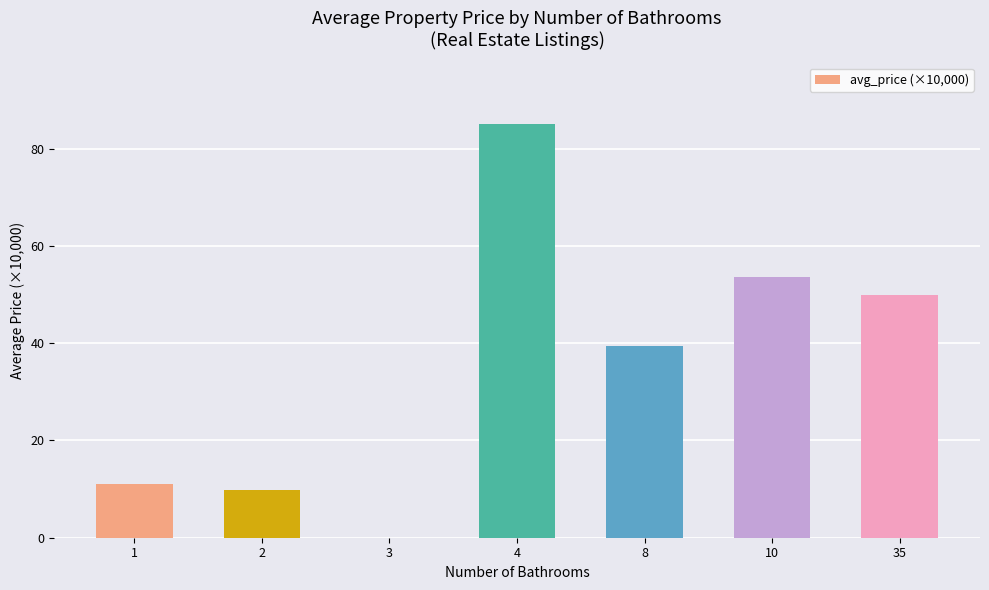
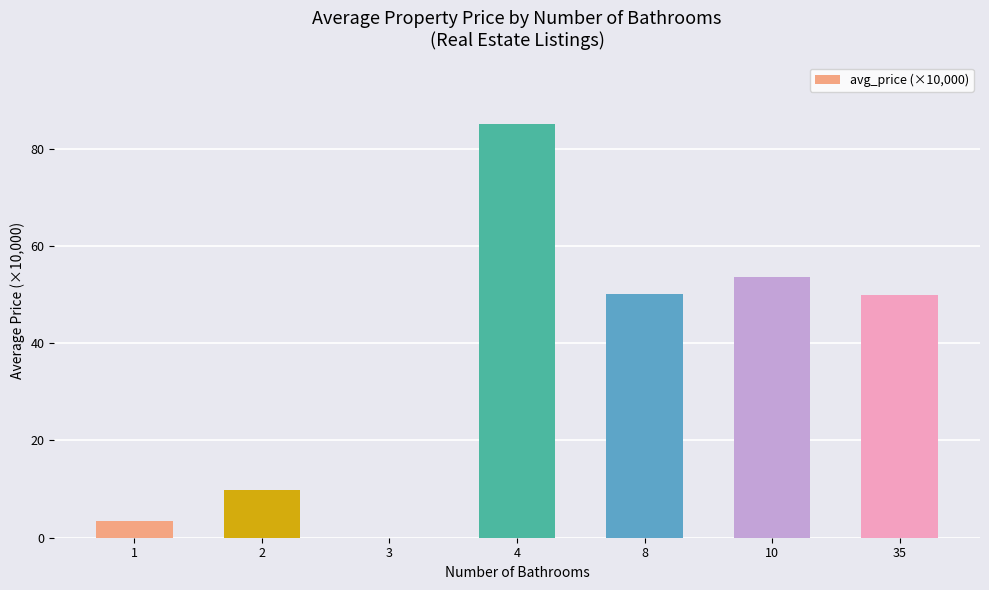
1: 11 -> 3
8: 39 -> 50
